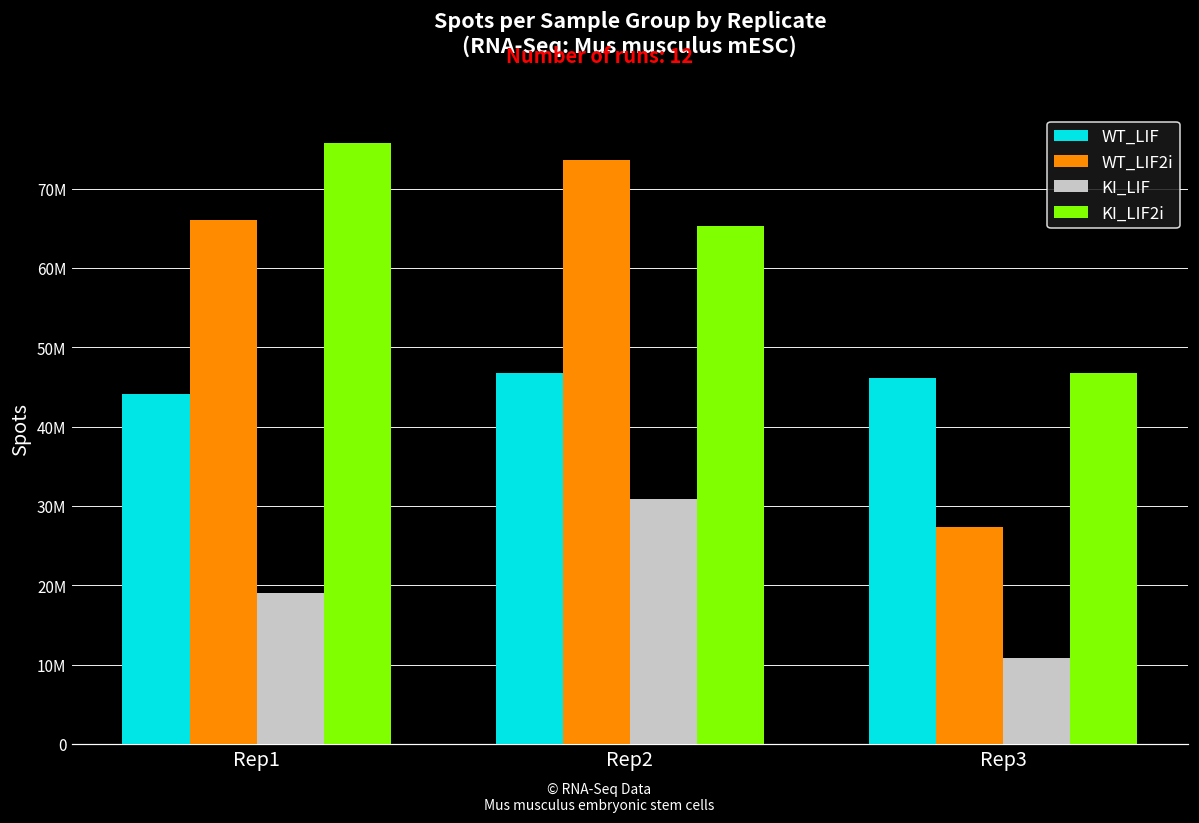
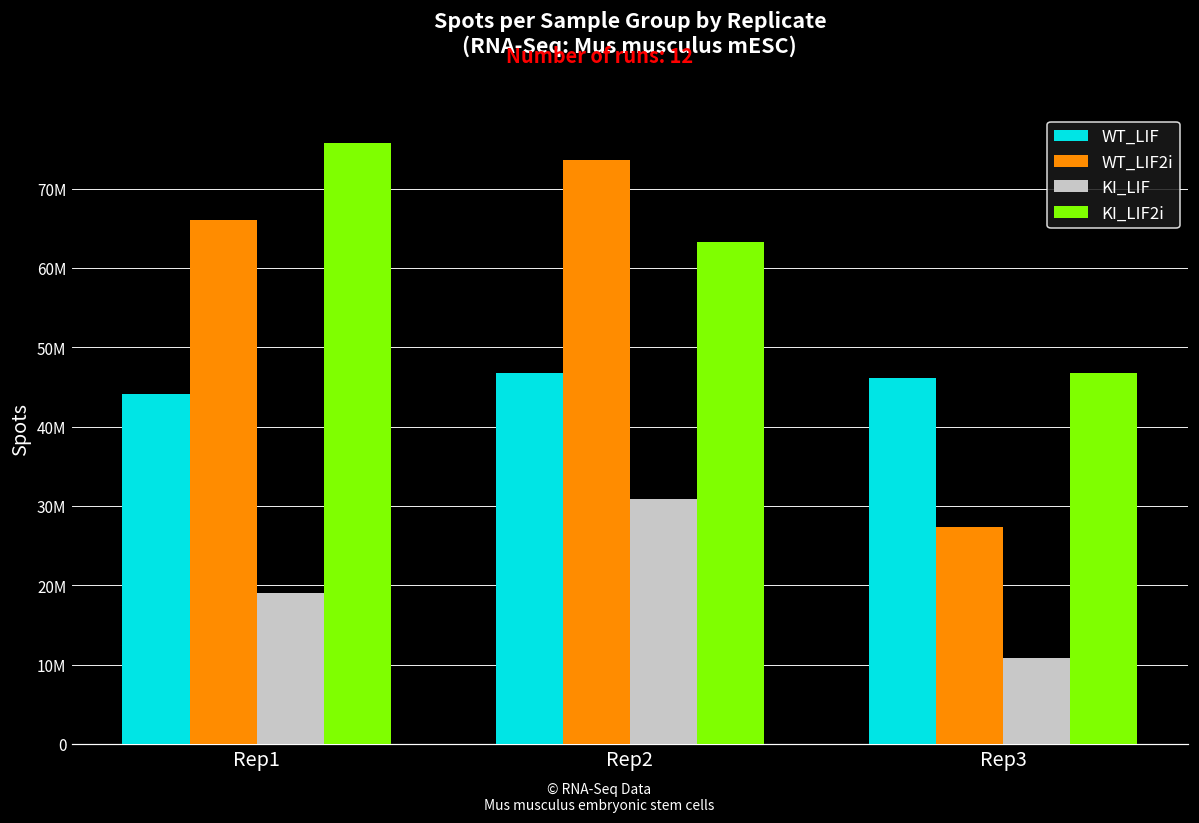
KI_LIF2i, Rep2: 65000000 -> 63000000
